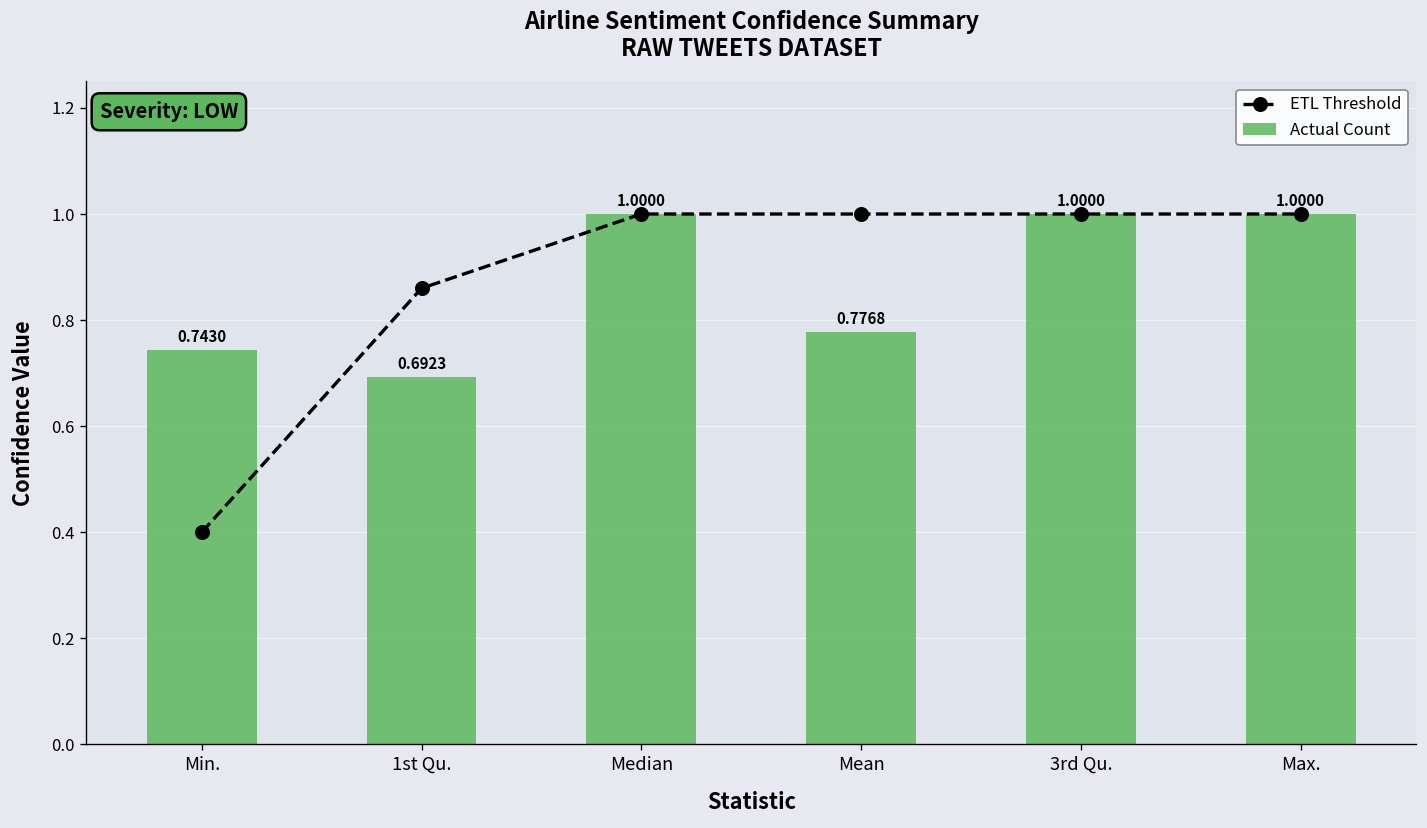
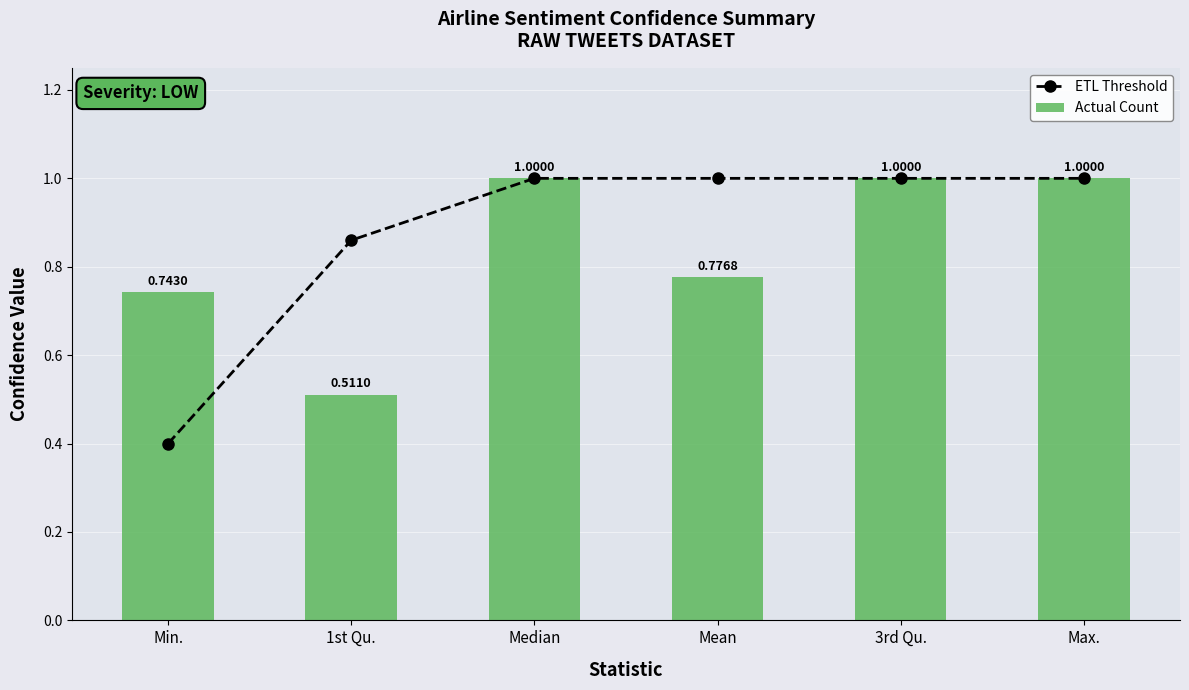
Actual Count, 1st Qu.: 0.6923 -> 0.5110
